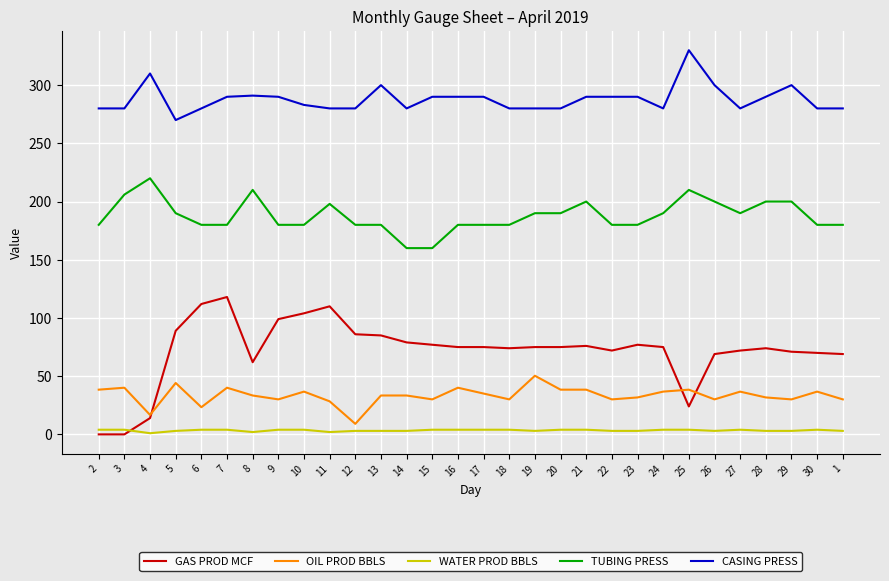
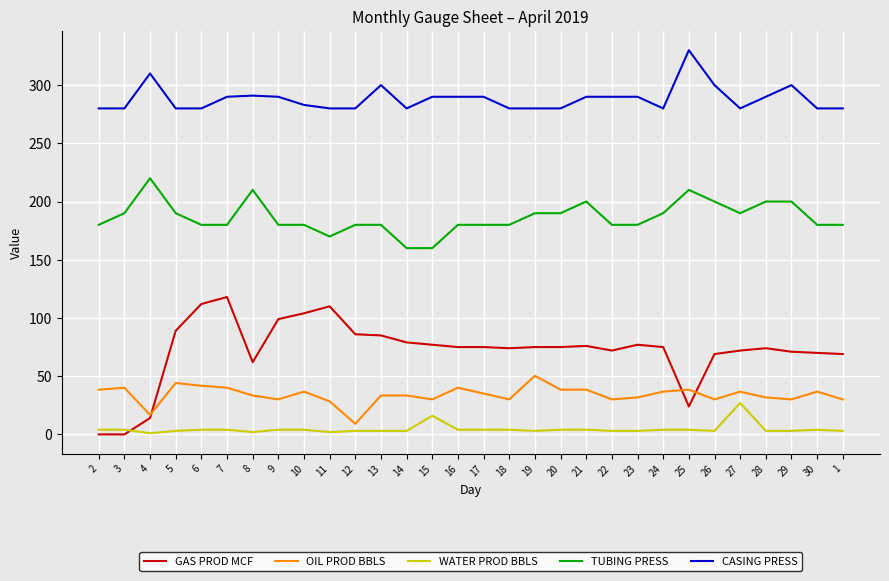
TUBING PRESS, 3: 206 -> 190
CASING PRESS, 5: 270 -> 280
OIL PROD BBLS, 6: 23 -> 42
TUBING PRESS, 11: 198 -> 170
WATER PROD BBLS, 15: 4 -> 16
WATER PROD BBLS, 27: 4 -> 27
